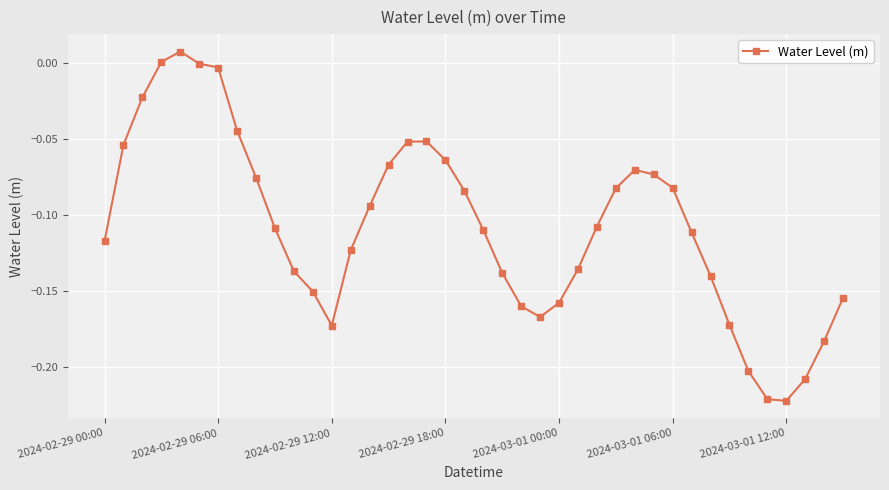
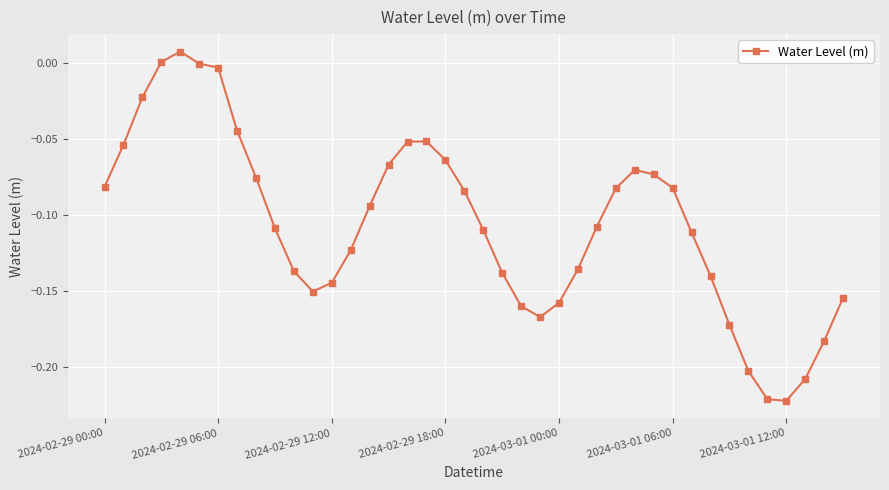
2024-02-29 00:00: -0.117 -> -0.082
2024-02-29 12:00: -0.173 -> -0.145
